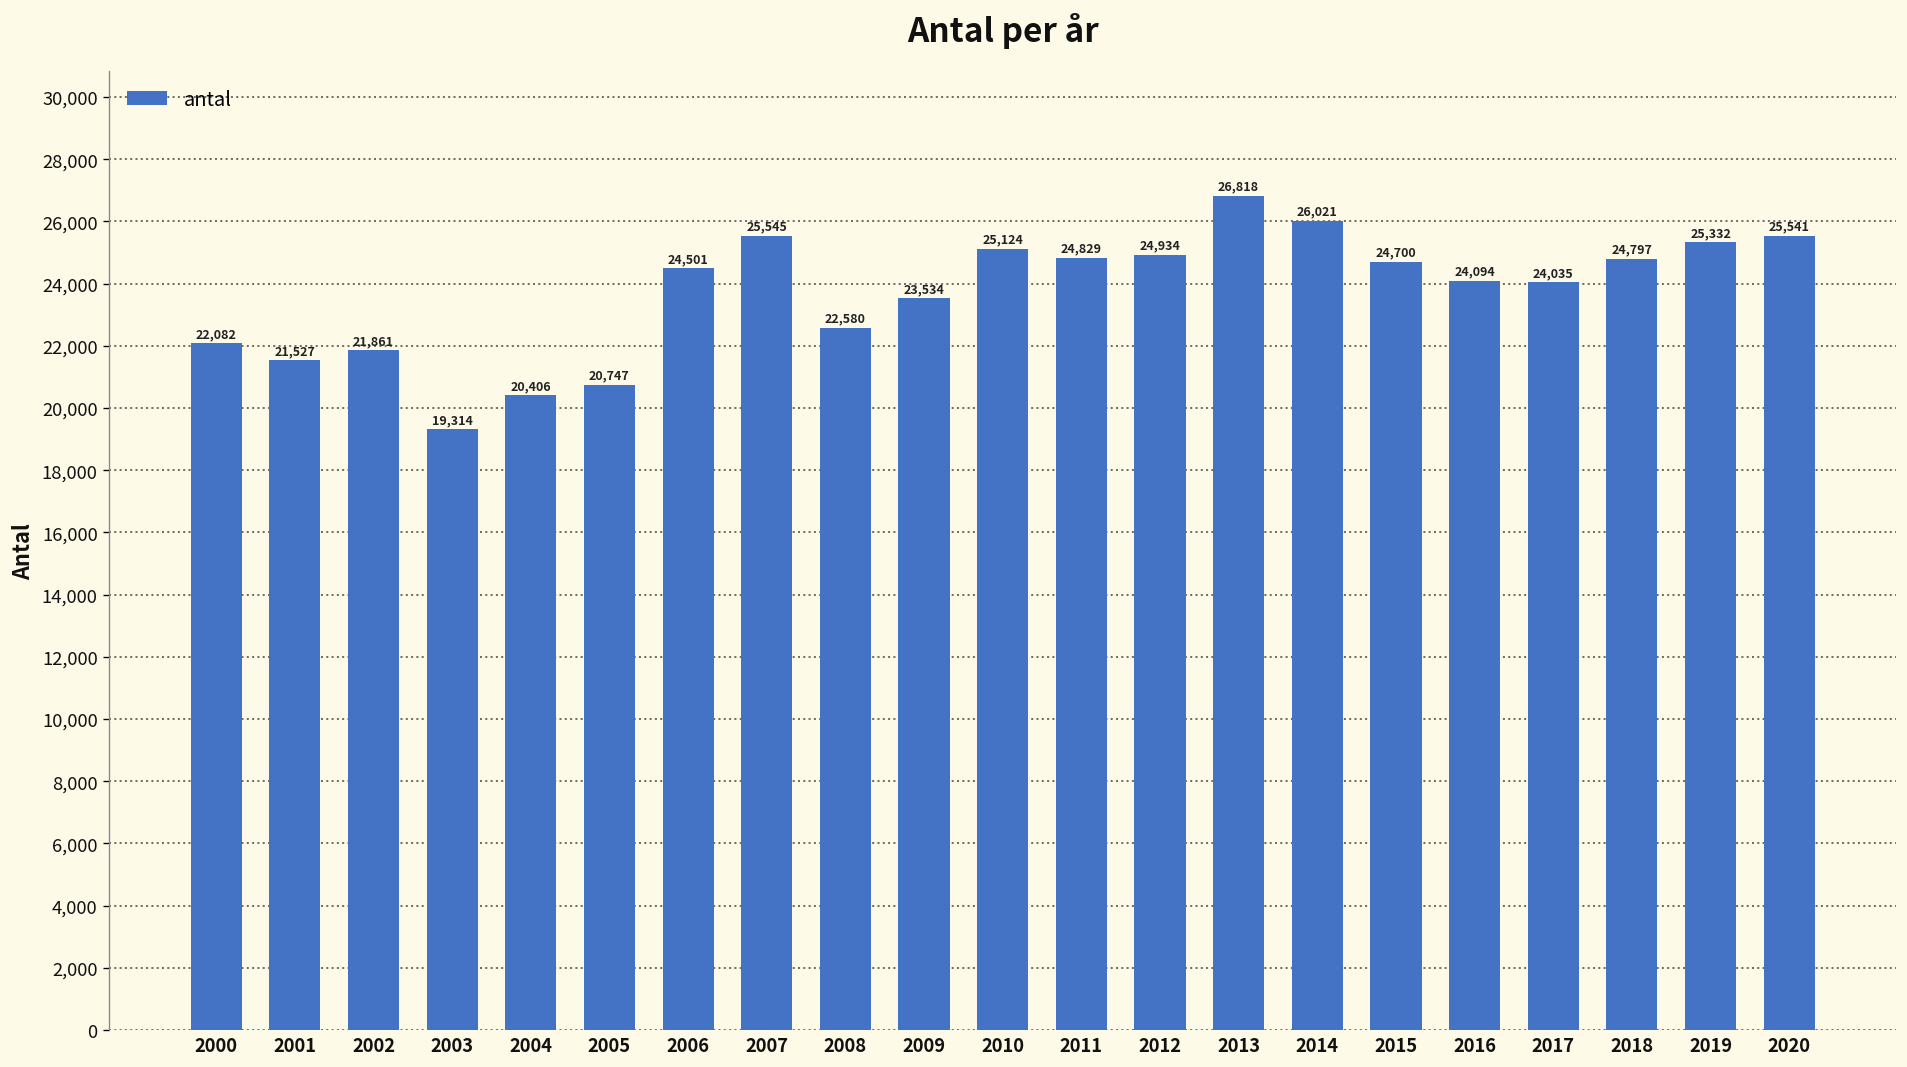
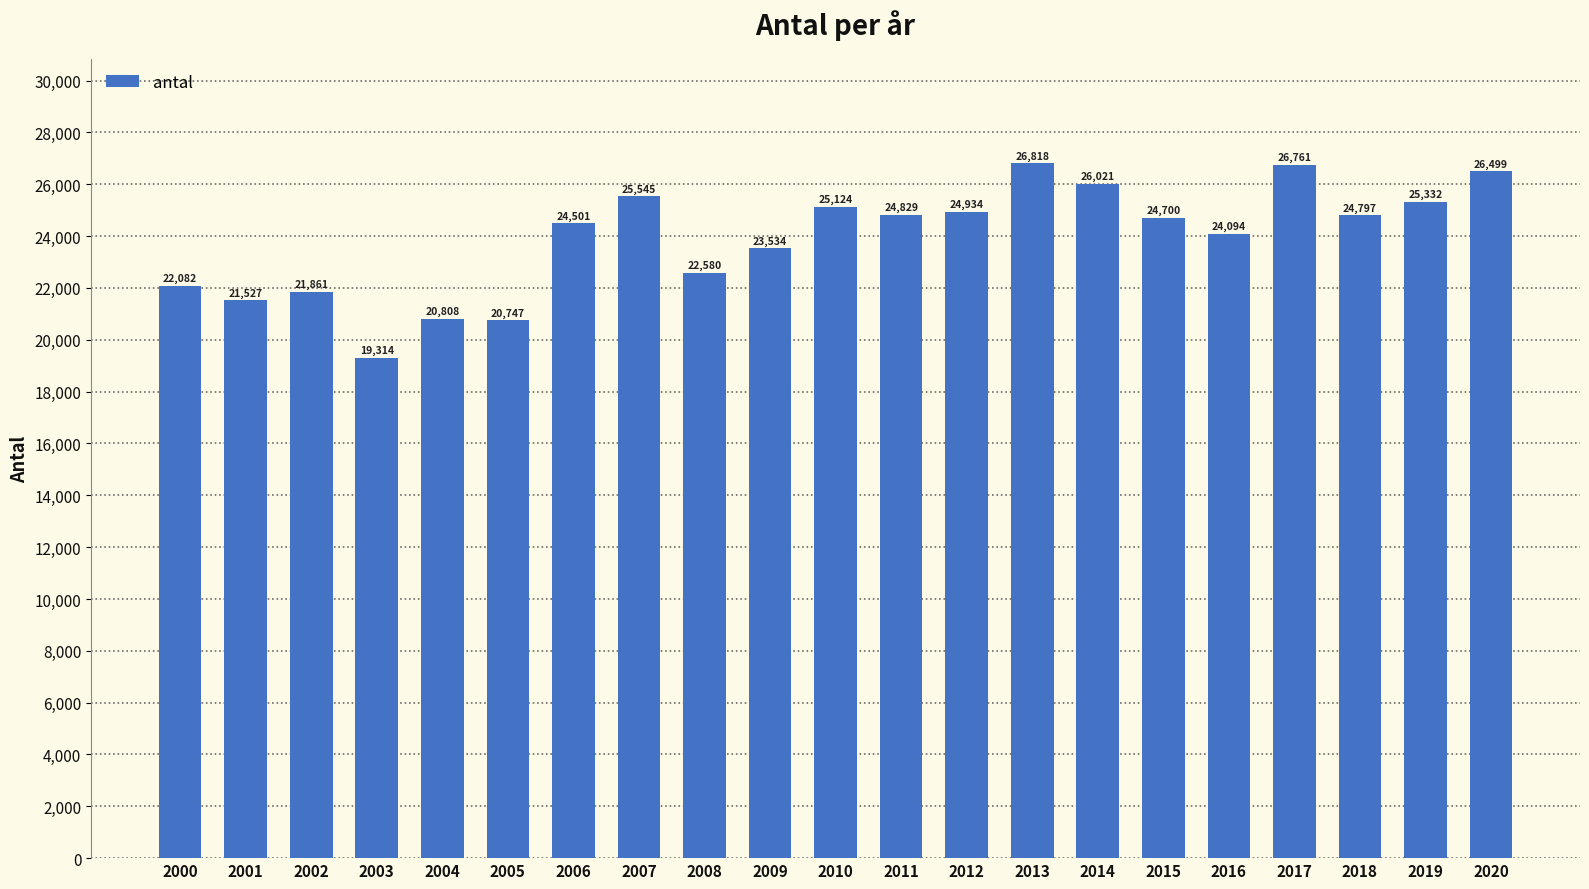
2004: 20,406 -> 20,808
2017: 24,035 -> 26,761
2020: 25,541 -> 26,499
